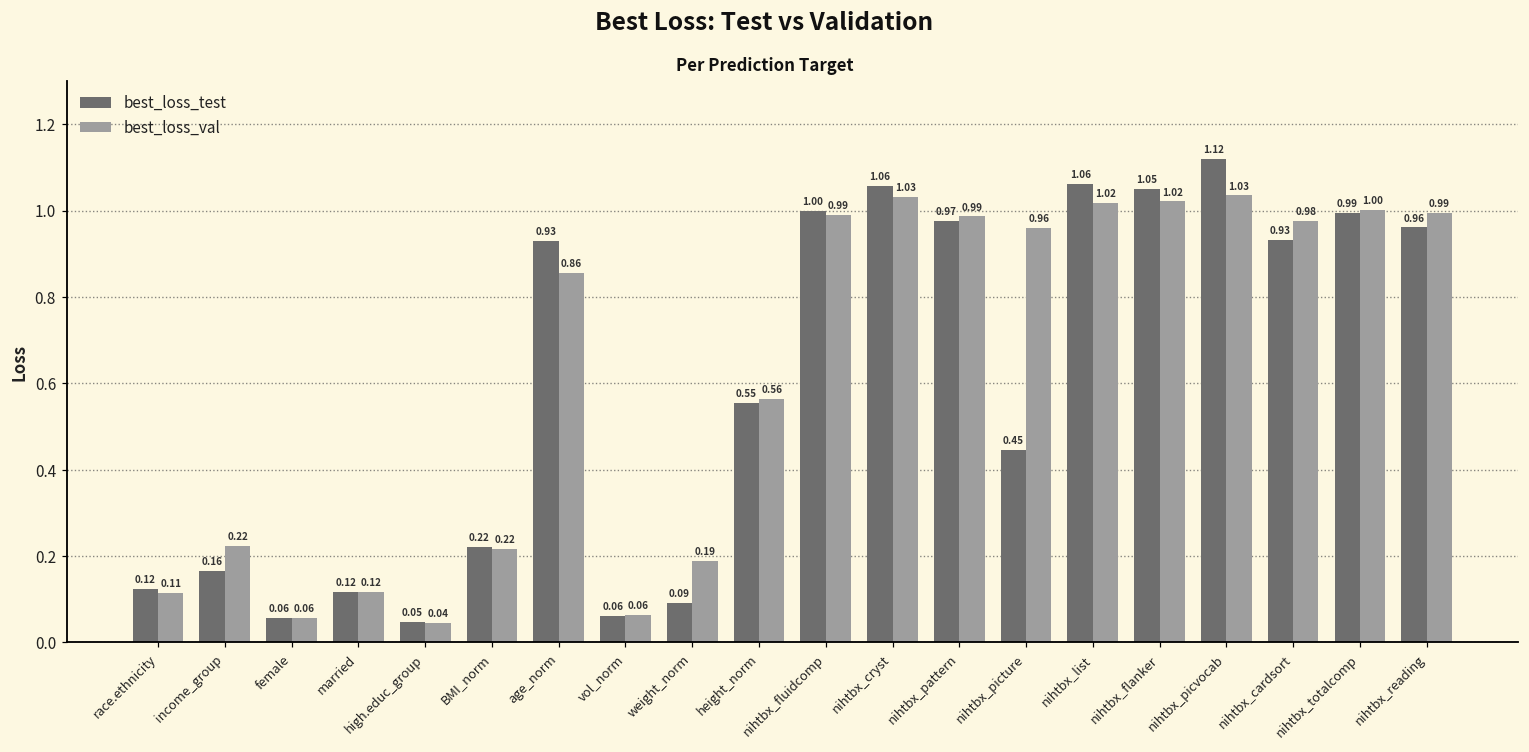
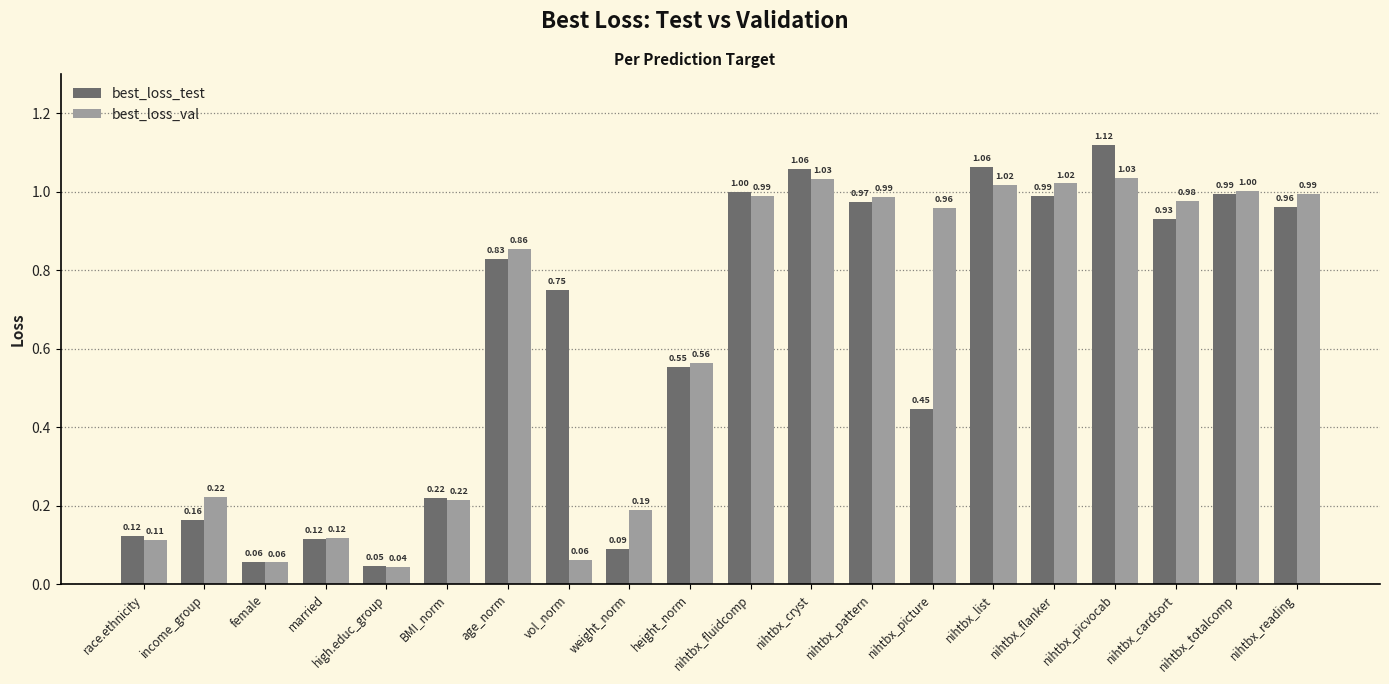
best_loss_test, age_norm: 0.93 -> 0.83
best_loss_test, vol_norm: 0.06 -> 0.75
best_loss_test, nihtbx_flanker: 1.05 -> 0.99
